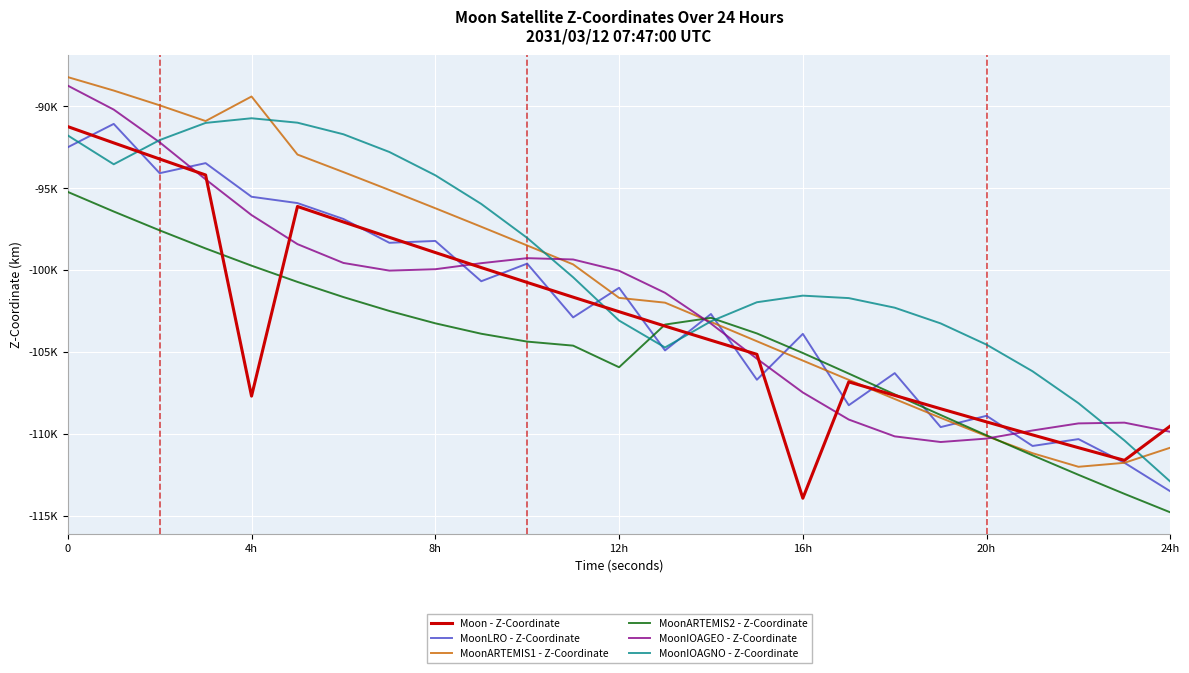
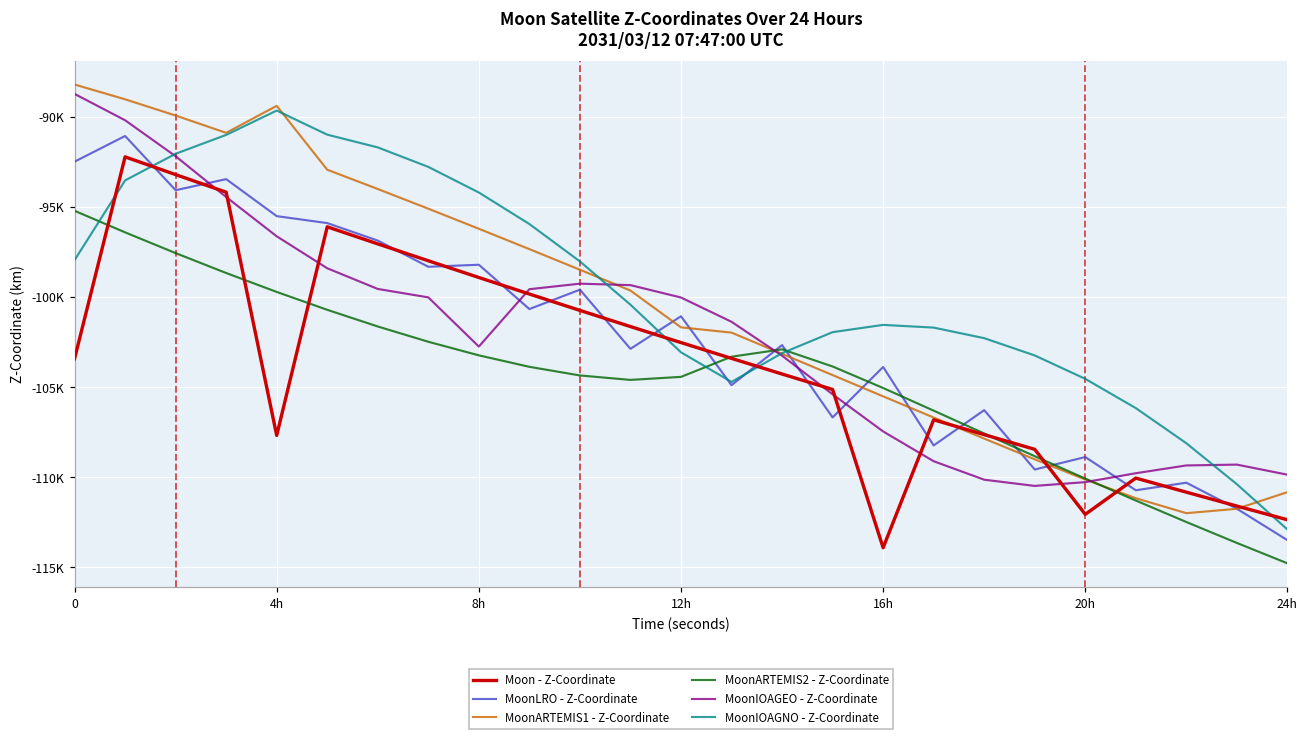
Moon - Z-Coordinate, 0: -91200 -> -103400
MoonIOAGNO - Z-Coordinate, 0: -91800 -> -98000
MoonIOAGNO - Z-Coordinate, 4h: -90700 -> -89700
MoonIOAGEO - Z-Coordinate, 8h: -99900 -> -102800
MoonARTEMIS2 - Z-Coordinate, 12h: -105900 -> -104400
Moon - Z-Coordinate, 20h: -109300 -> -112100
Moon - Z-Coordinate, 24h: -109500 -> -112400
